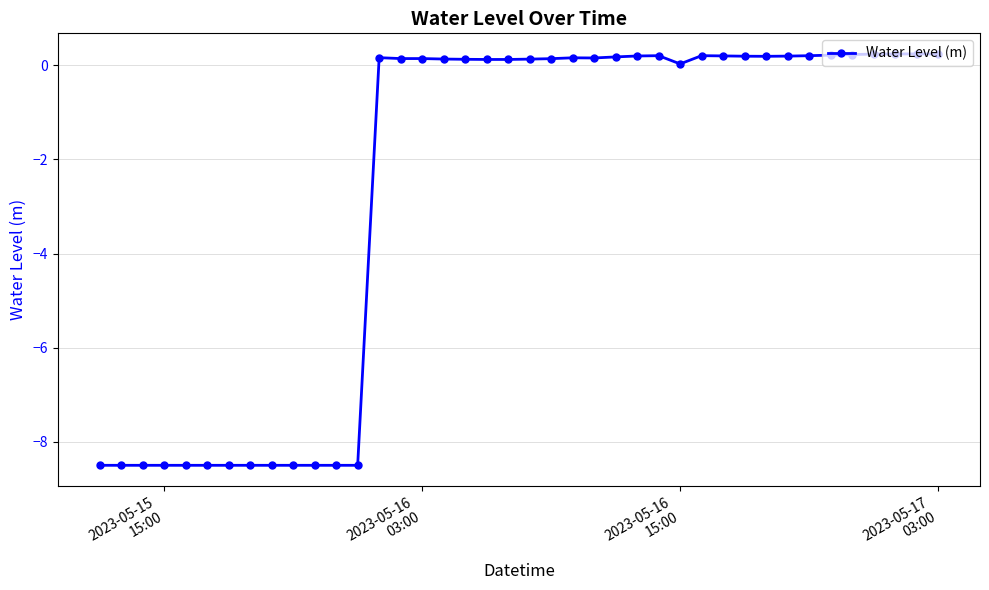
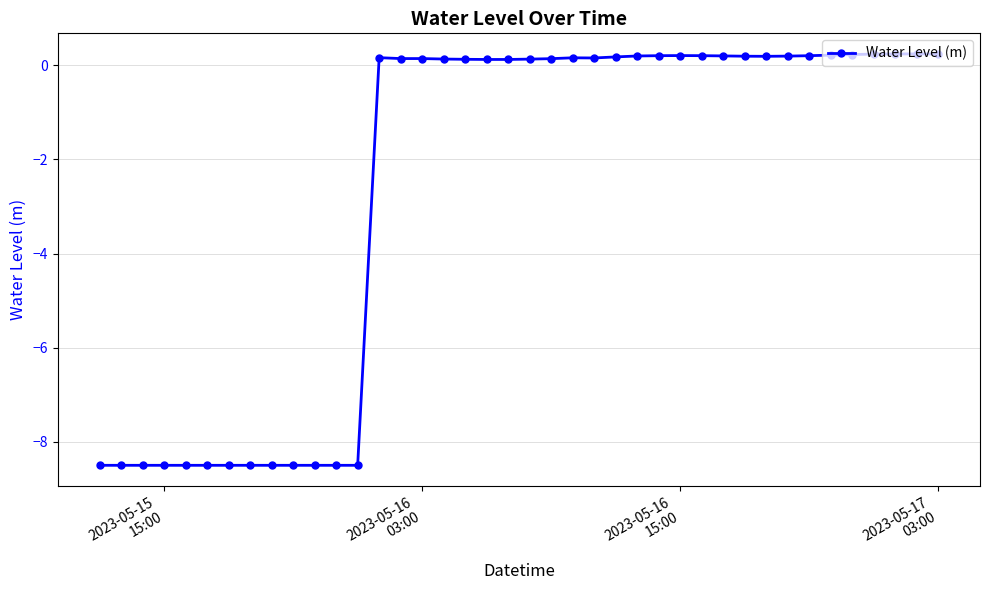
2023-05-16 15:00: 0.0 -> 0.2
